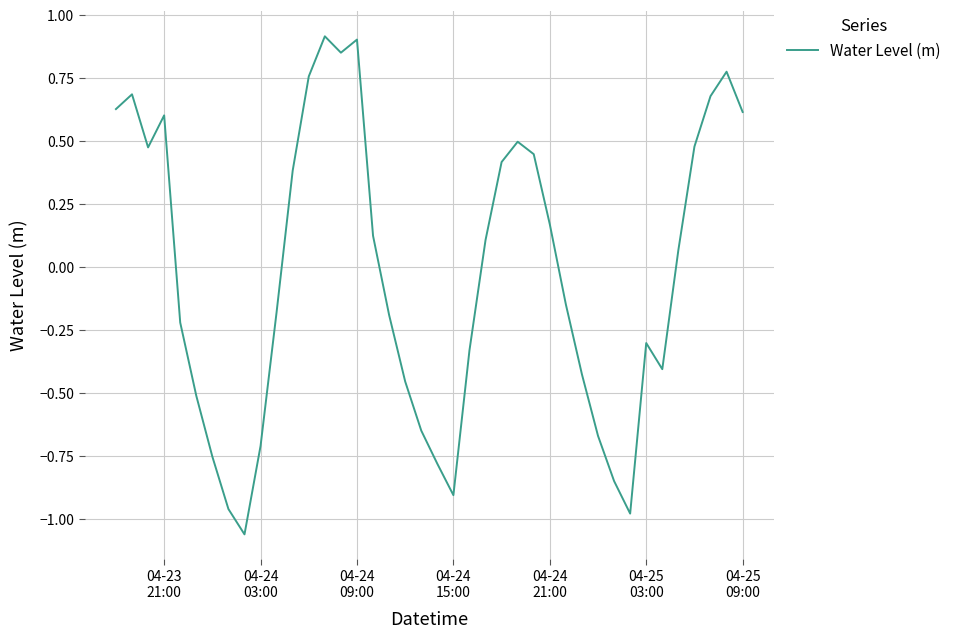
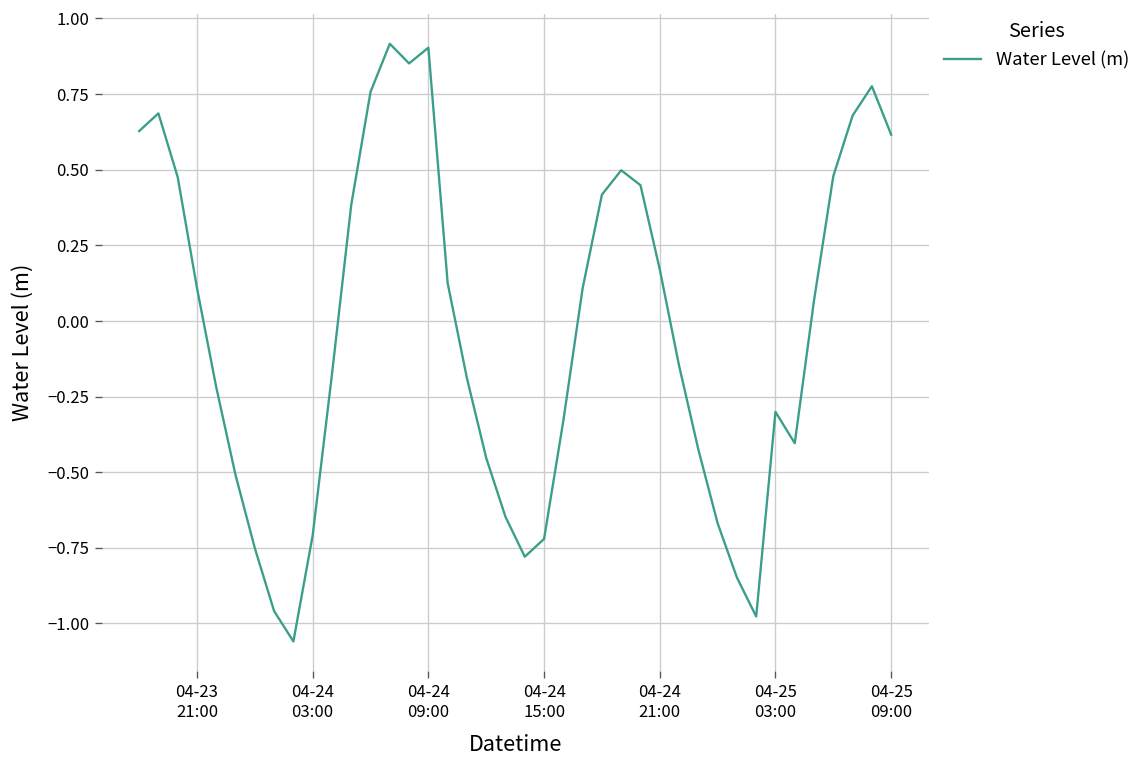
04-23 21:00: 0.60 -> 0.11
04-24 15:00: -0.90 -> -0.72
